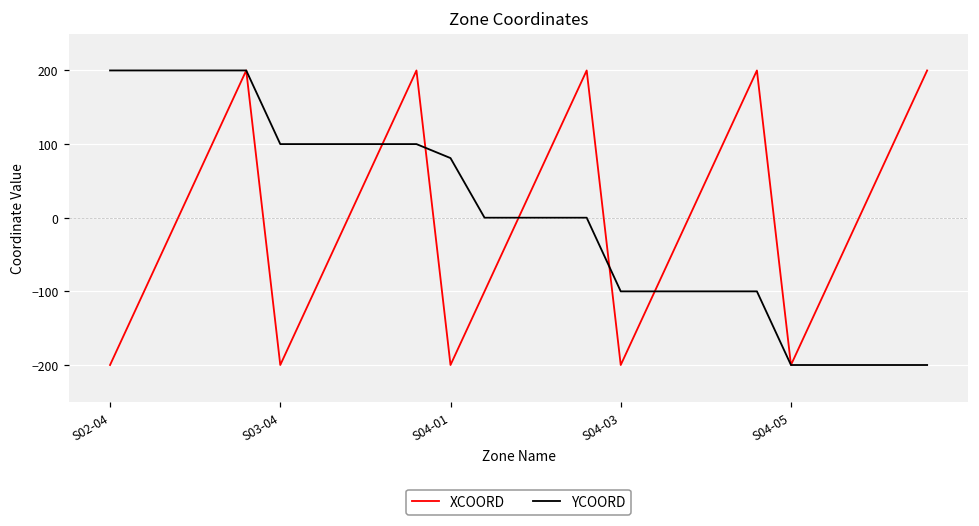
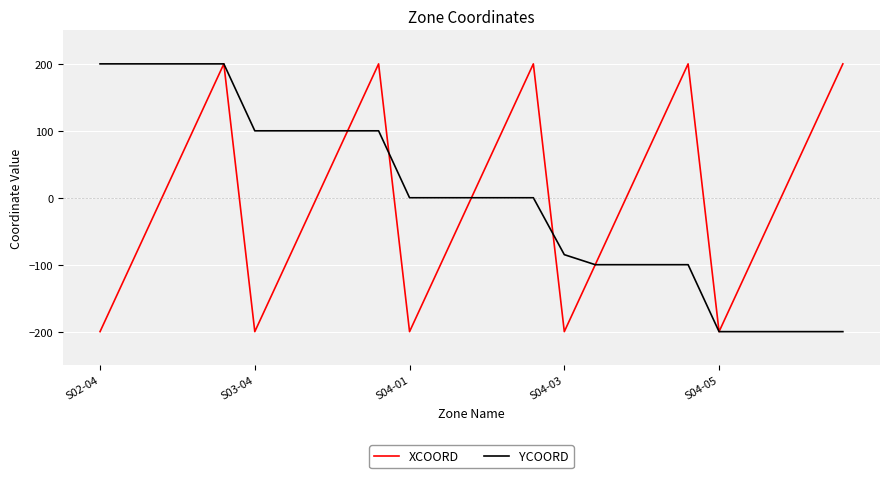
YCOORD, S04-01: 80 -> 0
YCOORD, S04-03: -100 -> -90
